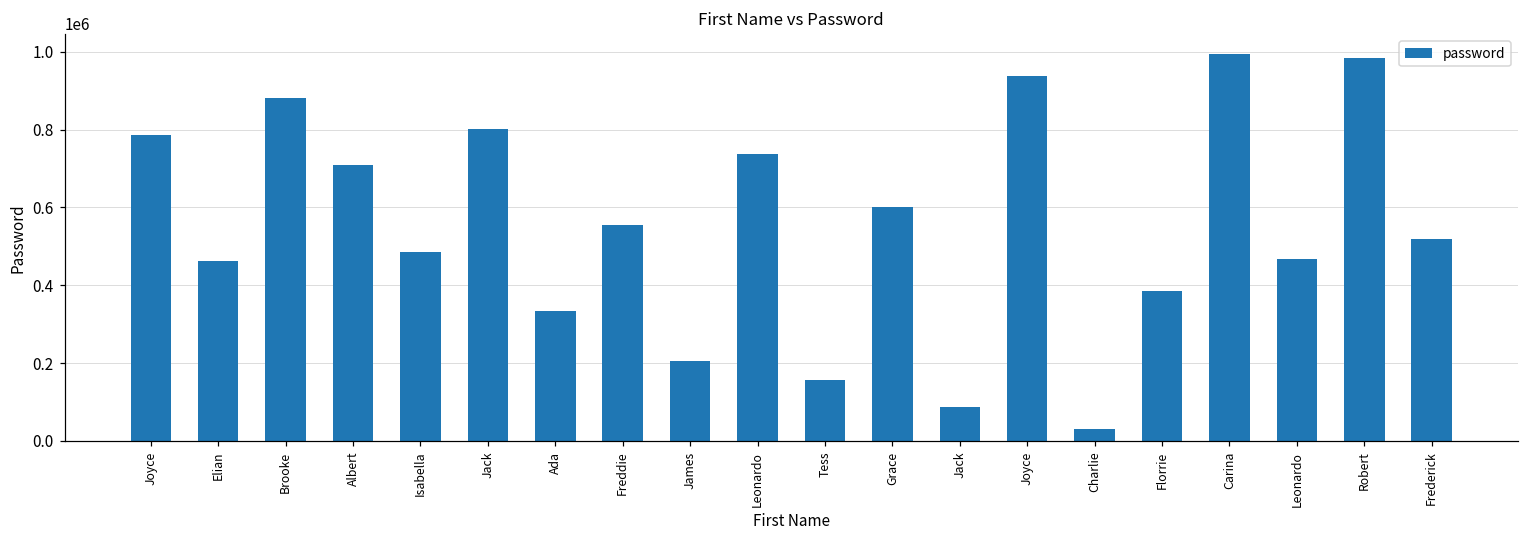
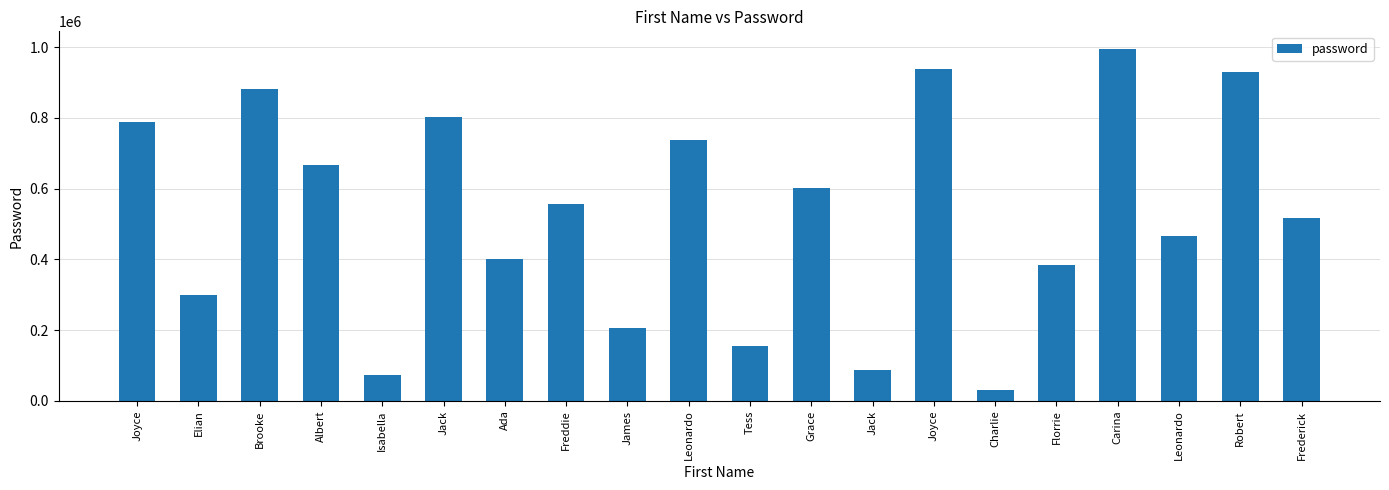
Elian: 460000 -> 300000
Albert: 710000 -> 670000
Isabella: 490000 -> 70000
Ada: 330000 -> 400000
Robert: 980000 -> 930000
